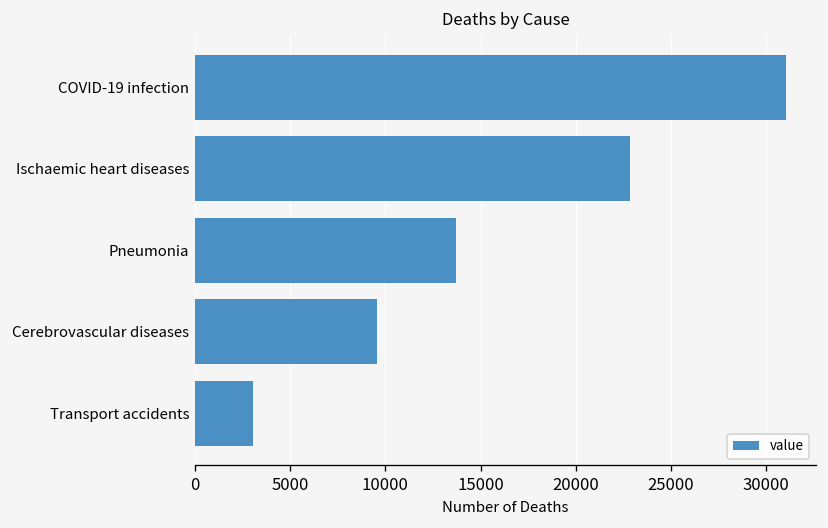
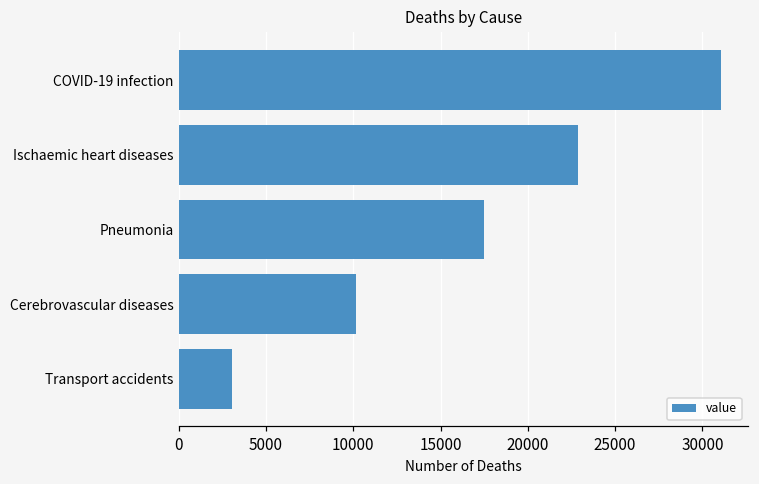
Pneumonia: 13700 -> 17500
Cerebrovascular diseases: 9600 -> 10200
